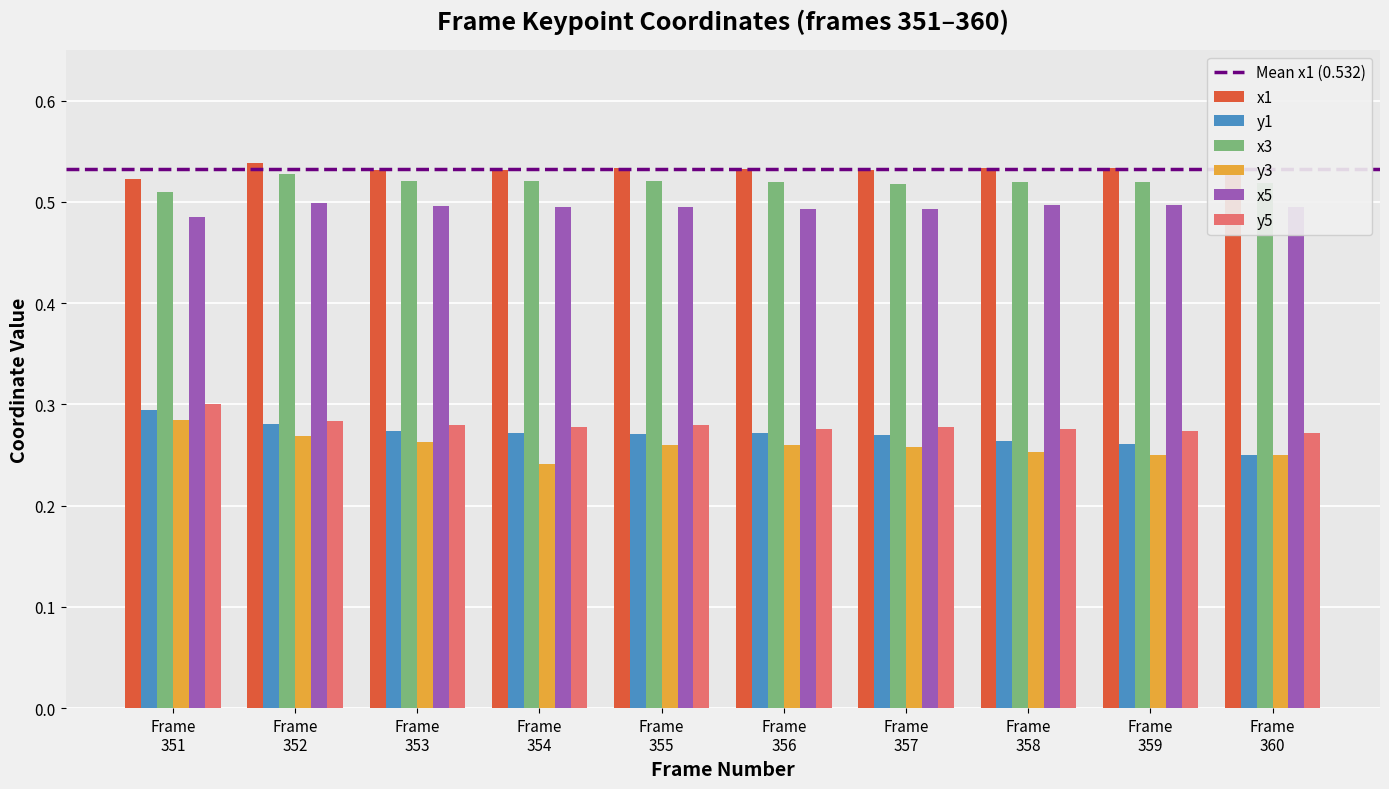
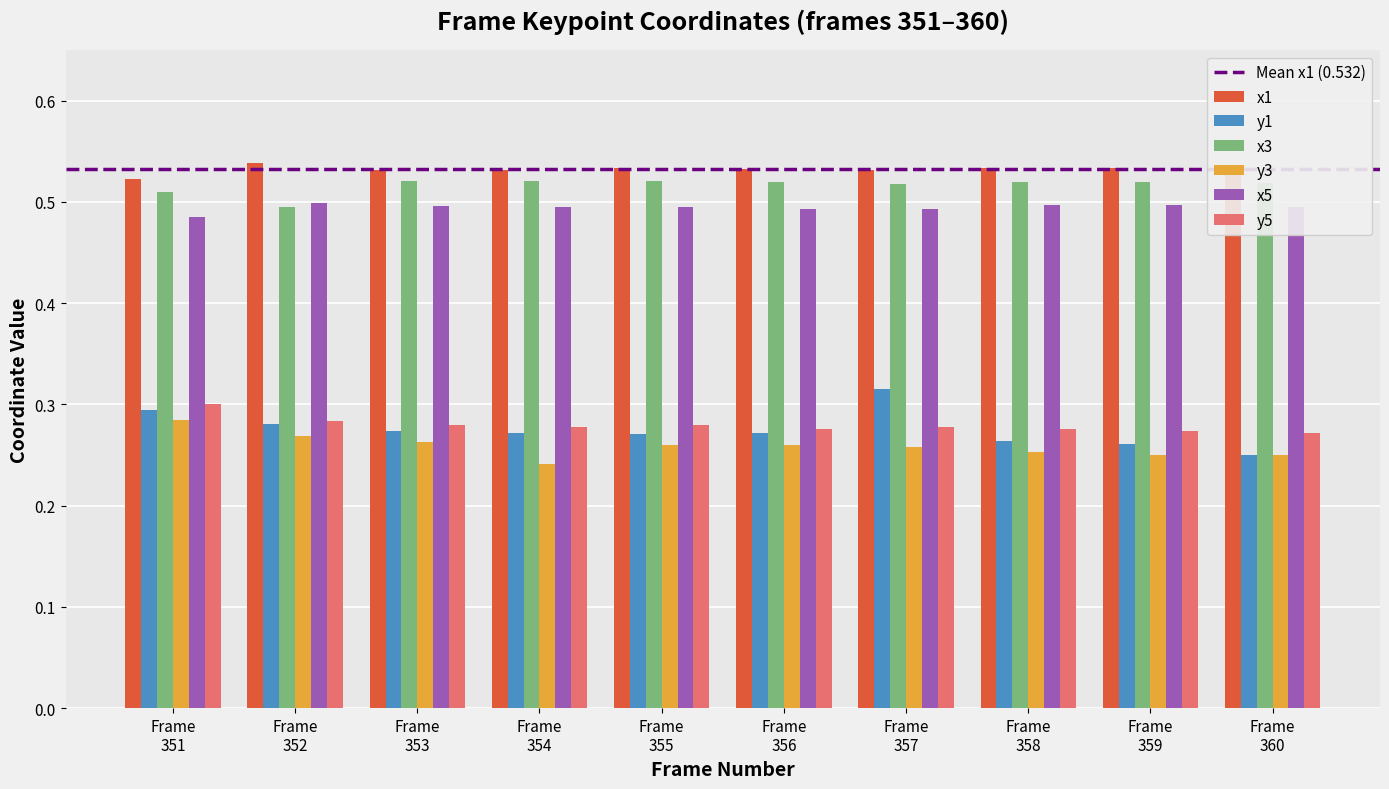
x3, Frame 352: 0.528 -> 0.496
y1, Frame 357: 0.269 -> 0.315
